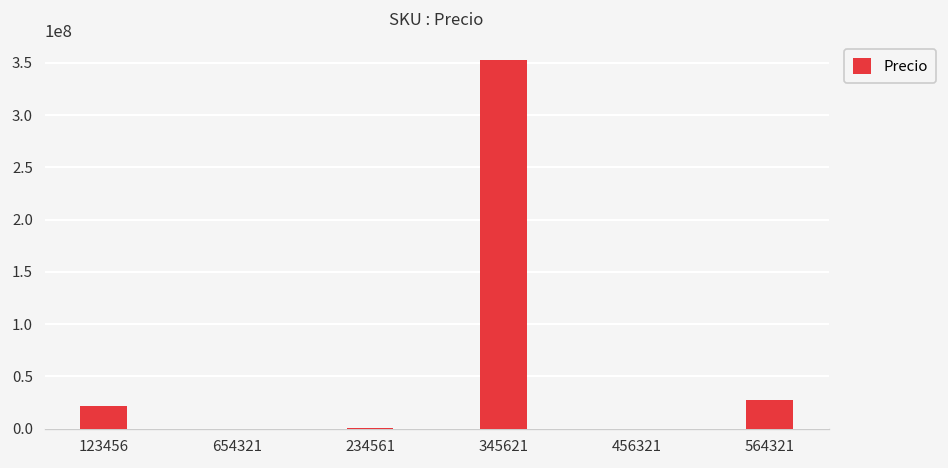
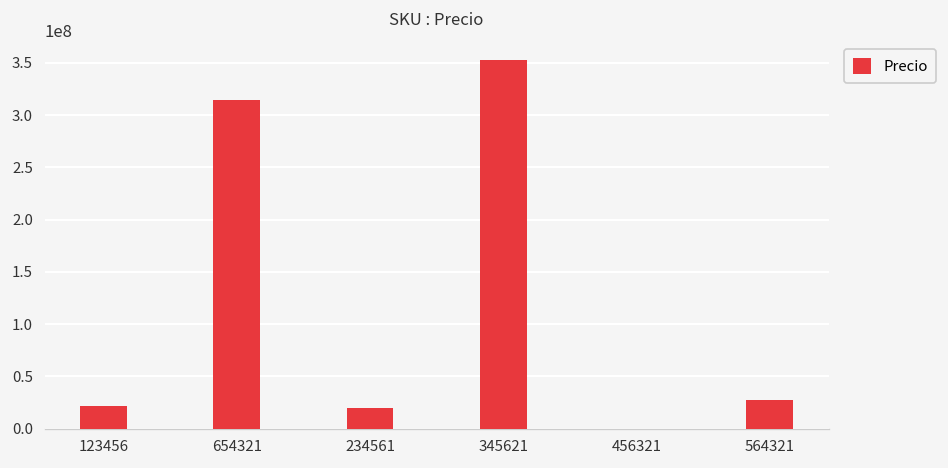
654321: 0 -> 310000000
234561: 0 -> 20000000
